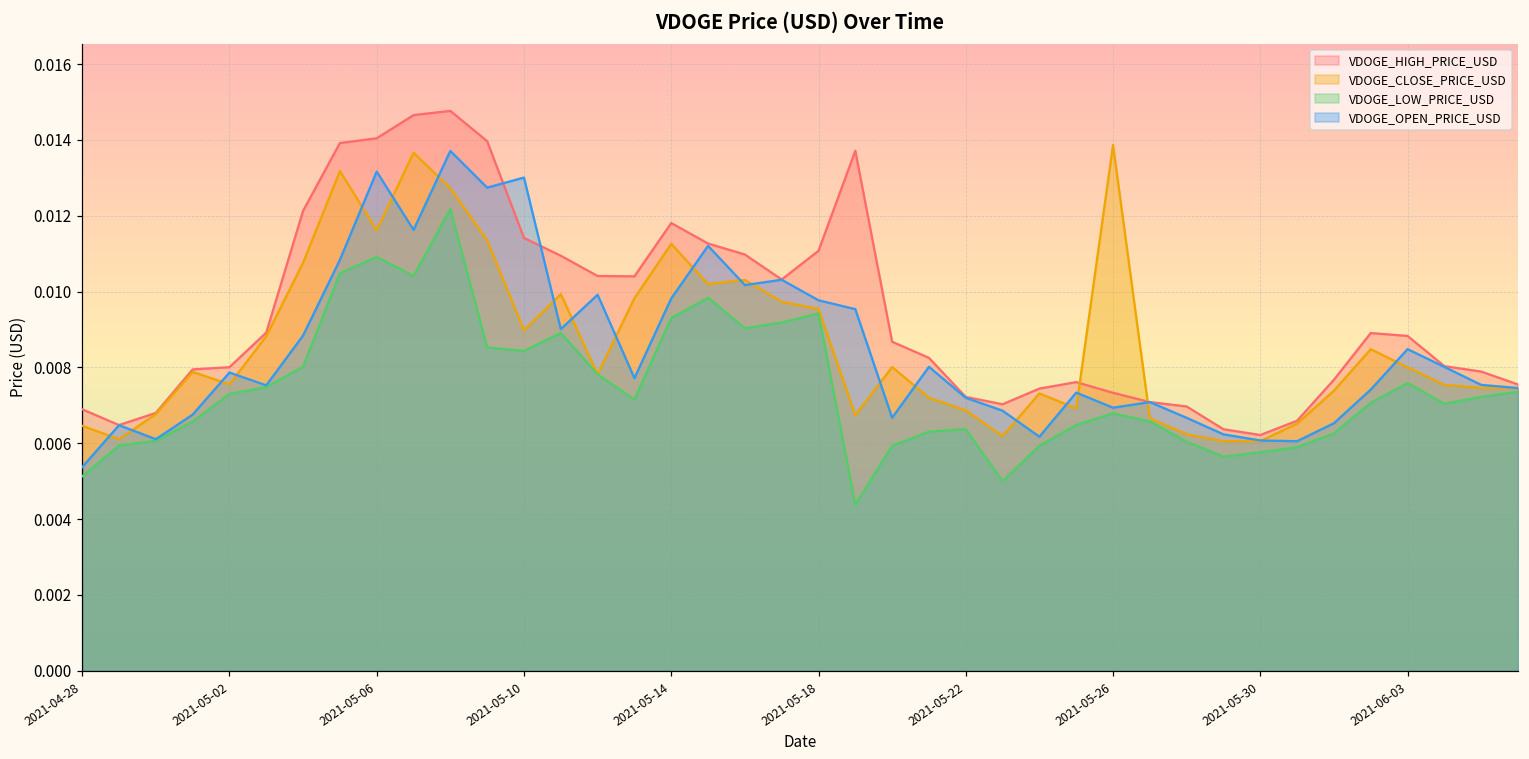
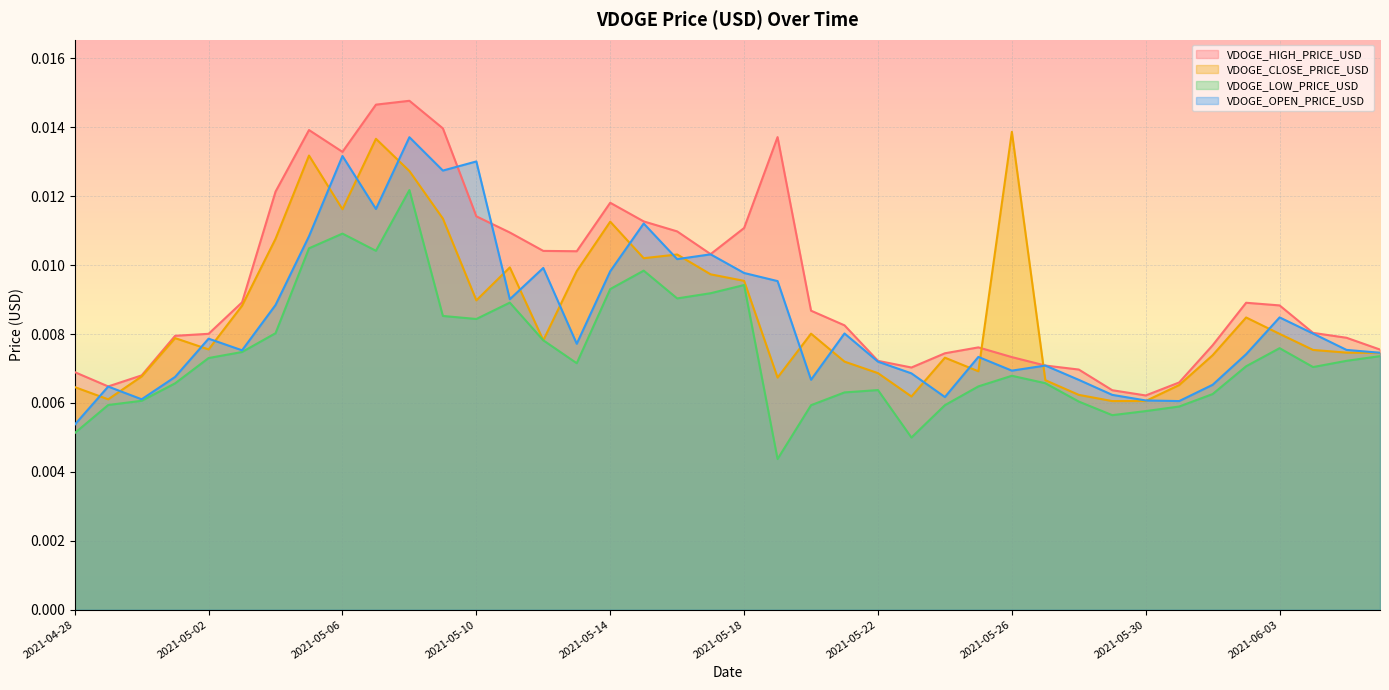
VDOGE_HIGH_PRICE_USD, 2021-05-06: 0.0140 -> 0.0133
